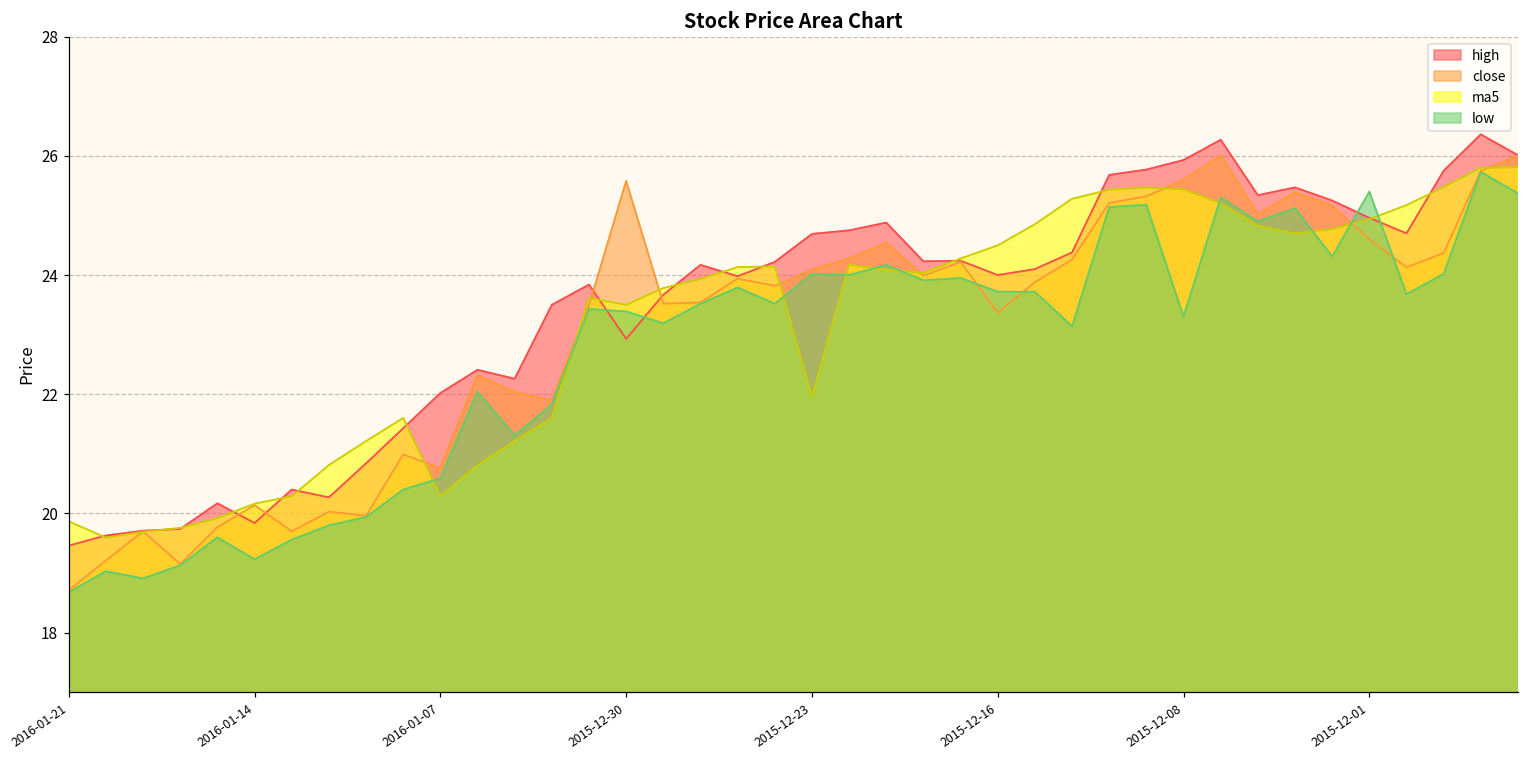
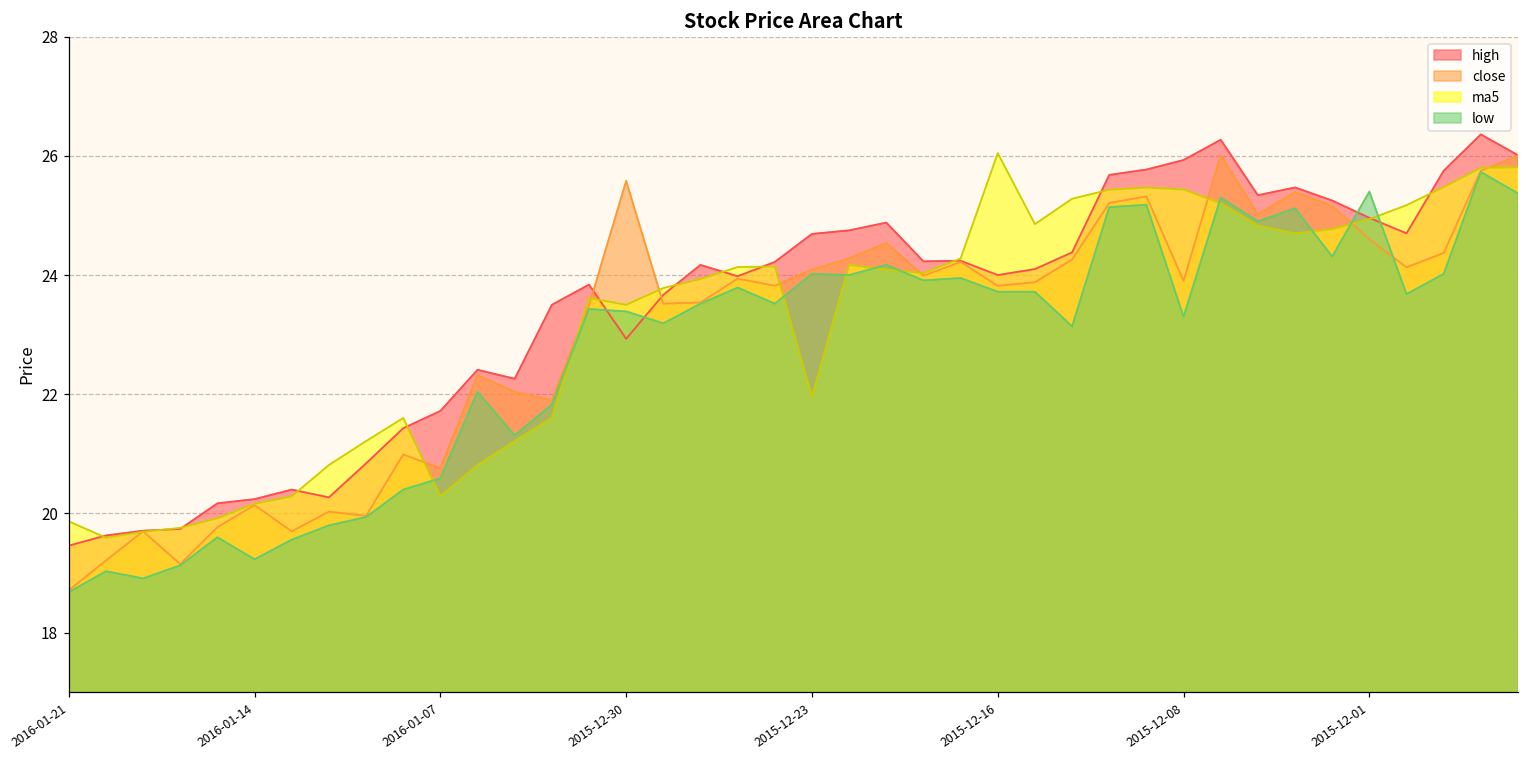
high, 2016-01-14: 19.8 -> 20.2
high, 2016-01-07: 22.0 -> 21.7
close, 2015-12-16: 23.4 -> 23.8
ma5, 2015-12-16: 24.5 -> 26.0
close, 2015-12-08: 25.6 -> 23.9
